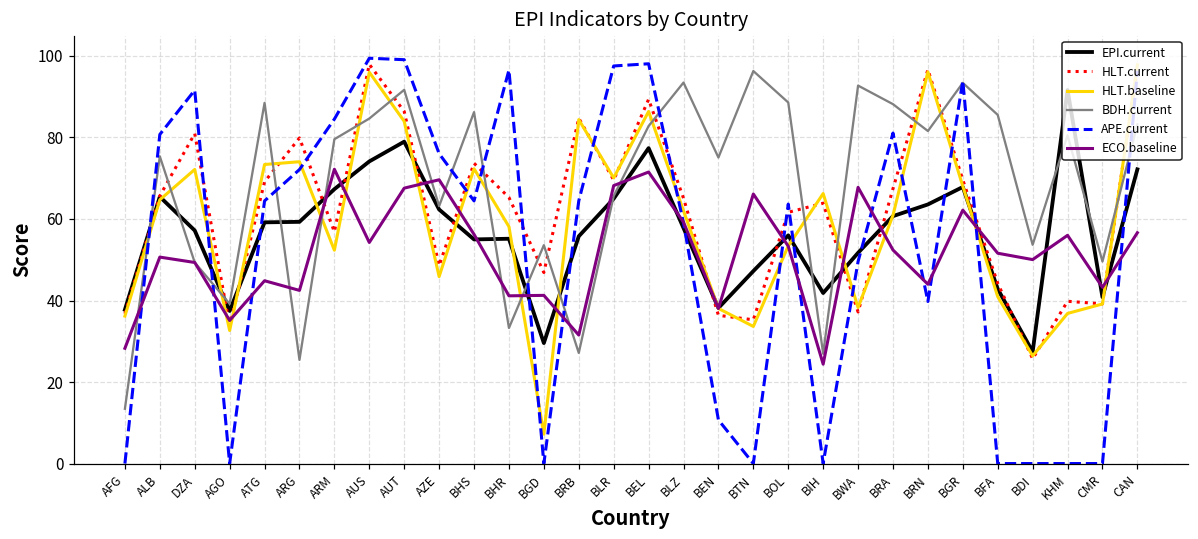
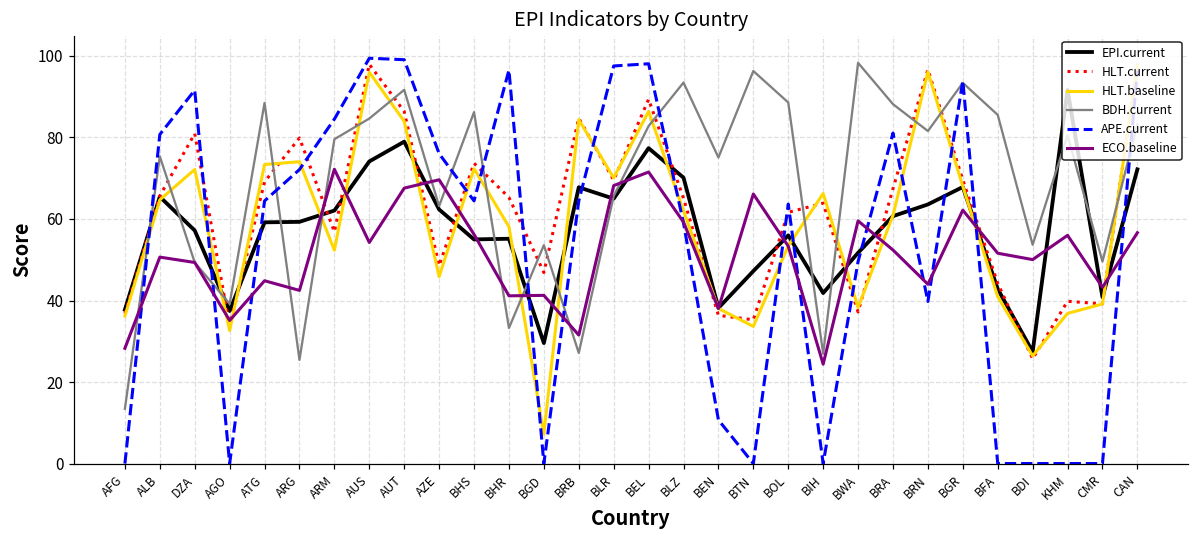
EPI.current, ARM: 67 -> 62
EPI.current, BRB: 56 -> 68
EPI.current, BLZ: 58 -> 70
BDH.current, BWA: 93 -> 98
ECO.baseline, BWA: 68 -> 60
